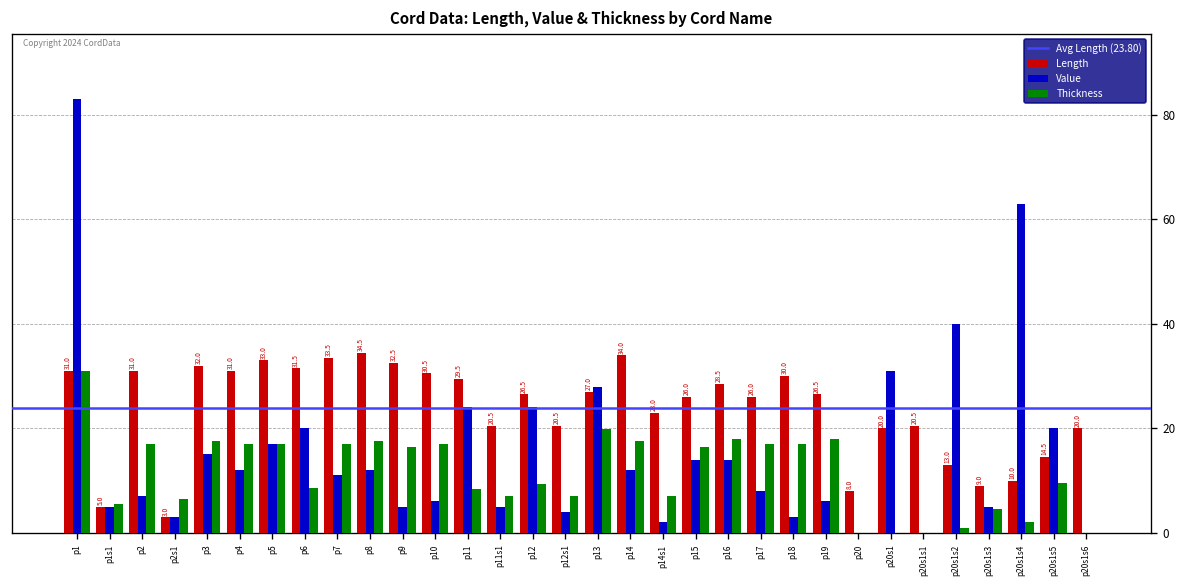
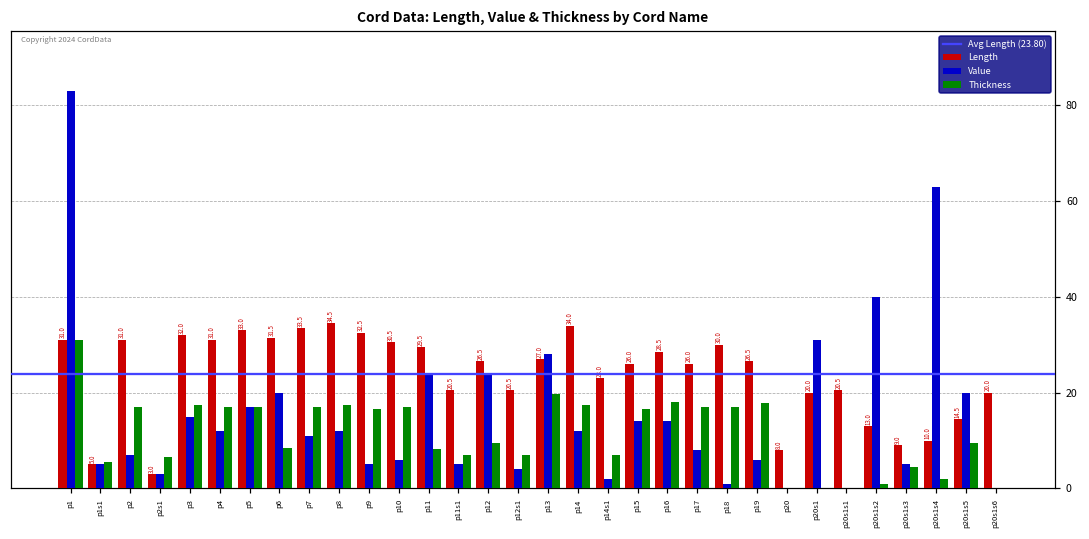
Value, p18: 3 -> 1
